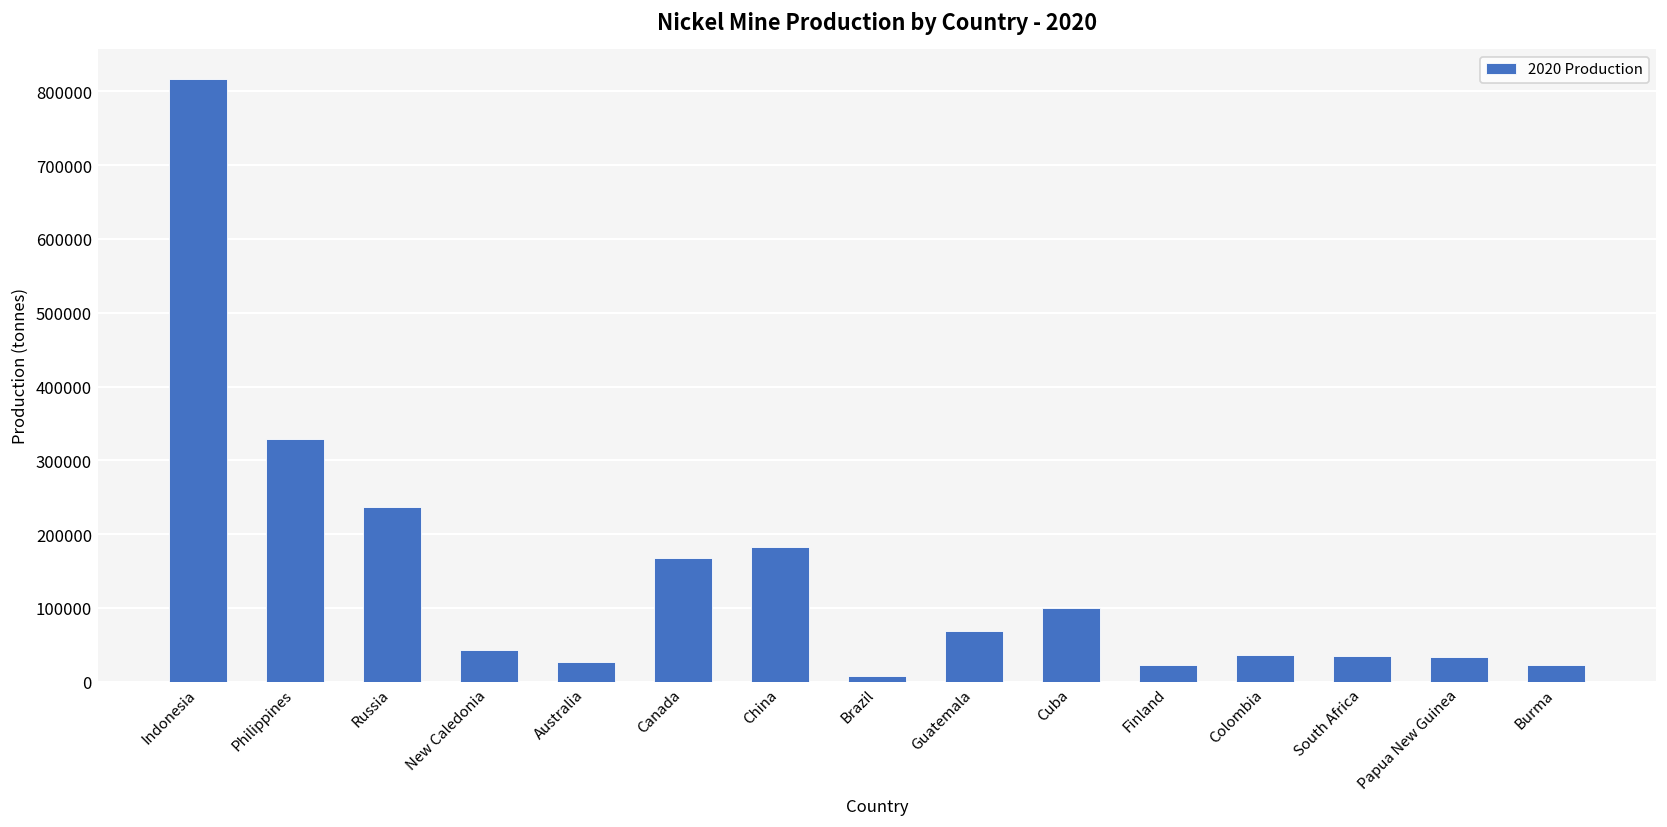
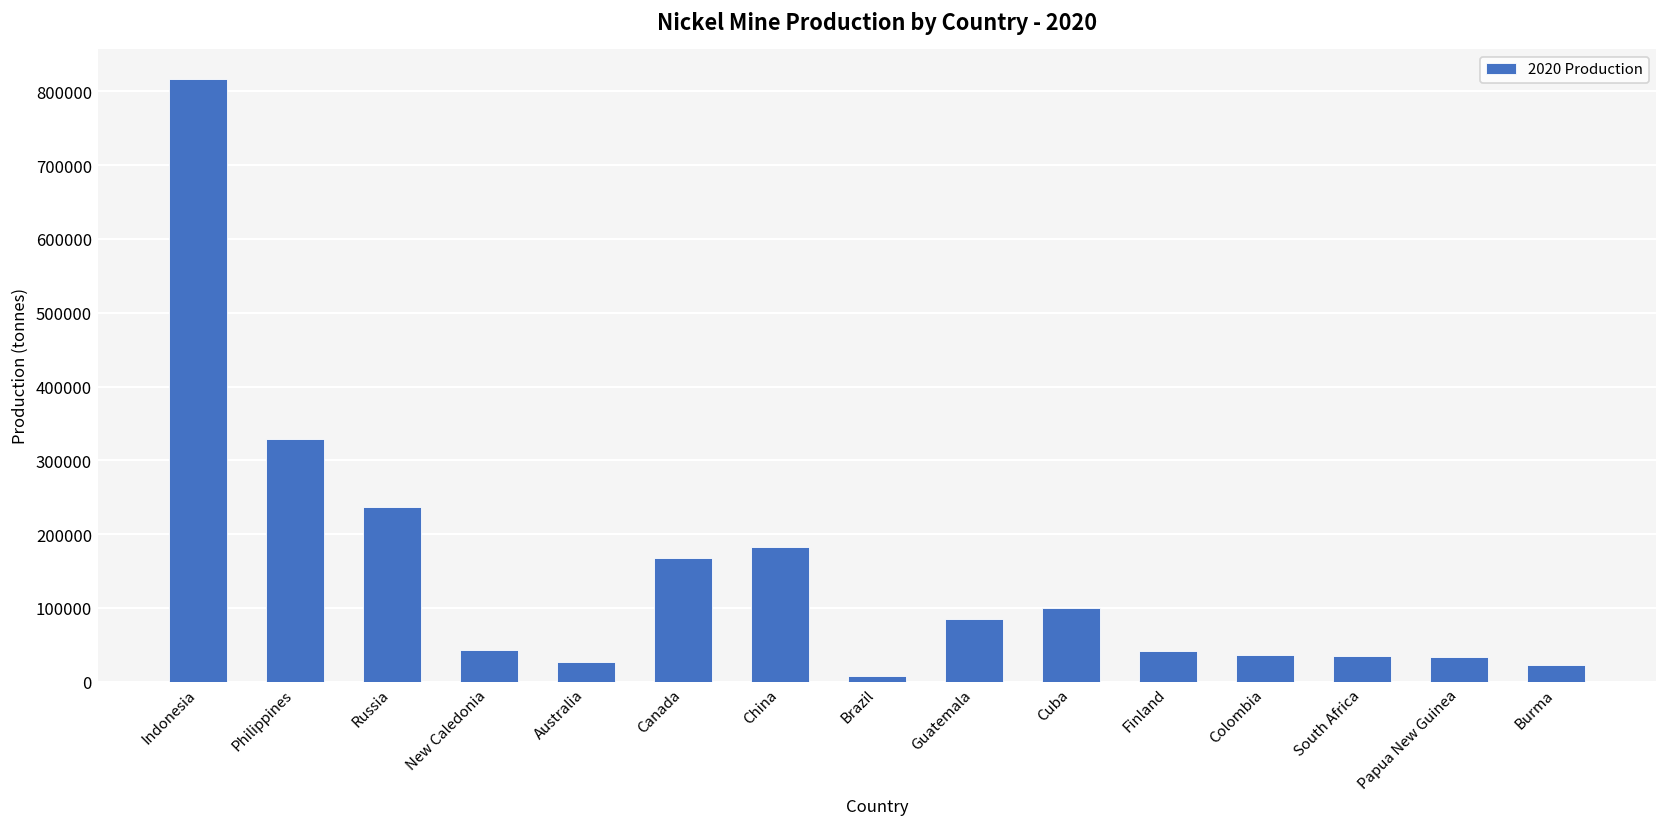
Guatemala: 70000 -> 80000
Finland: 20000 -> 40000
